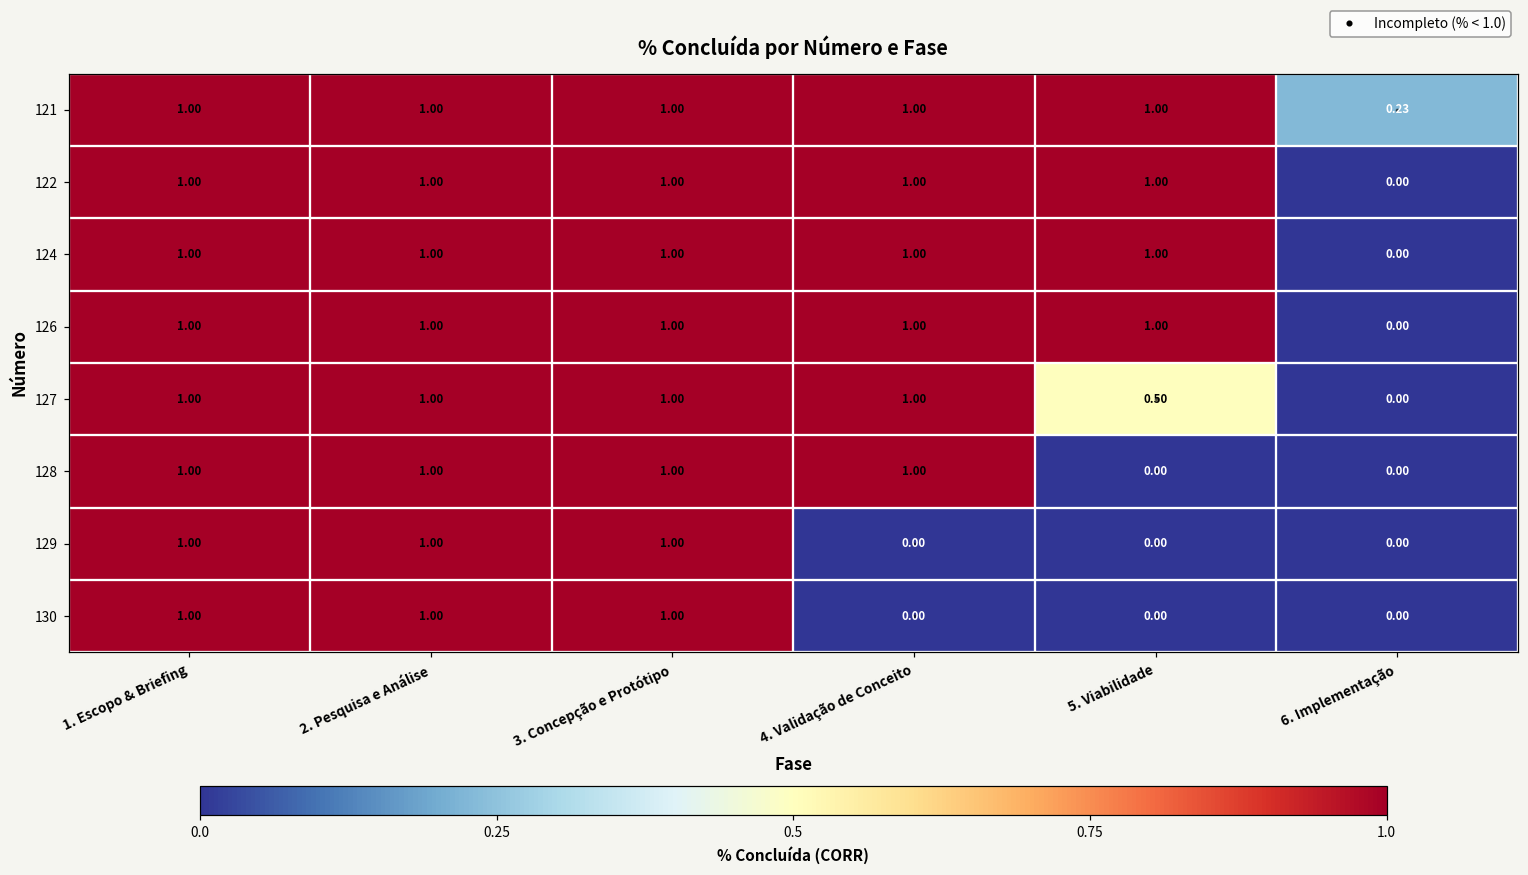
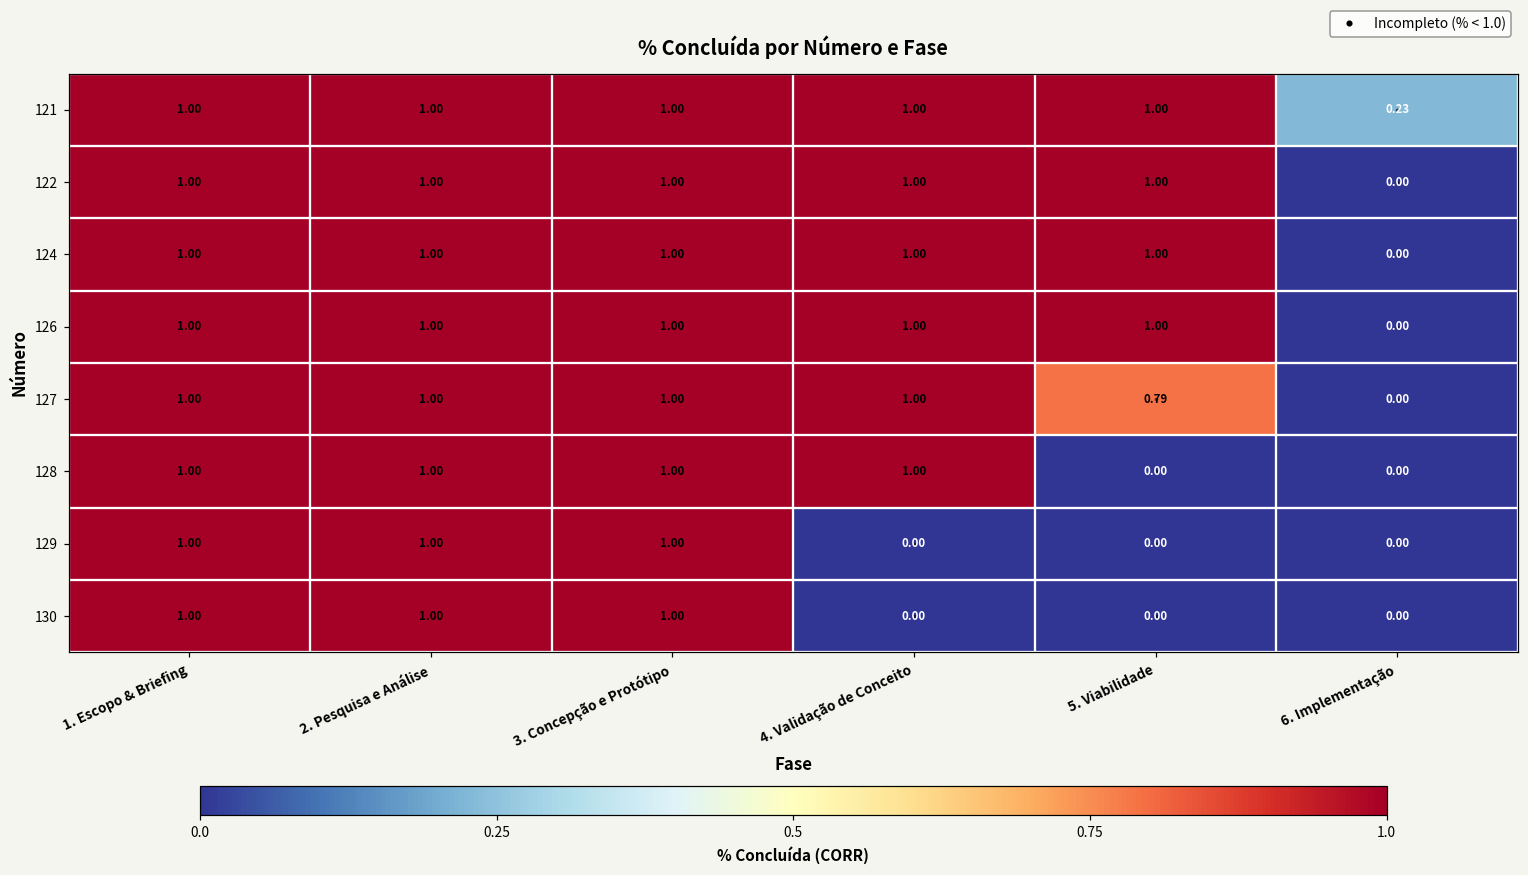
127, 5. Viabilidade: 0.50 -> 0.79
